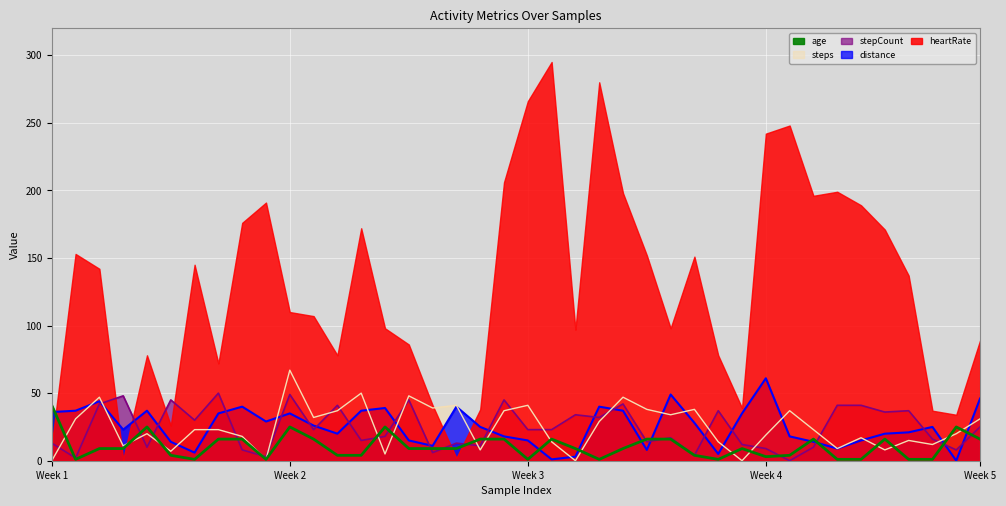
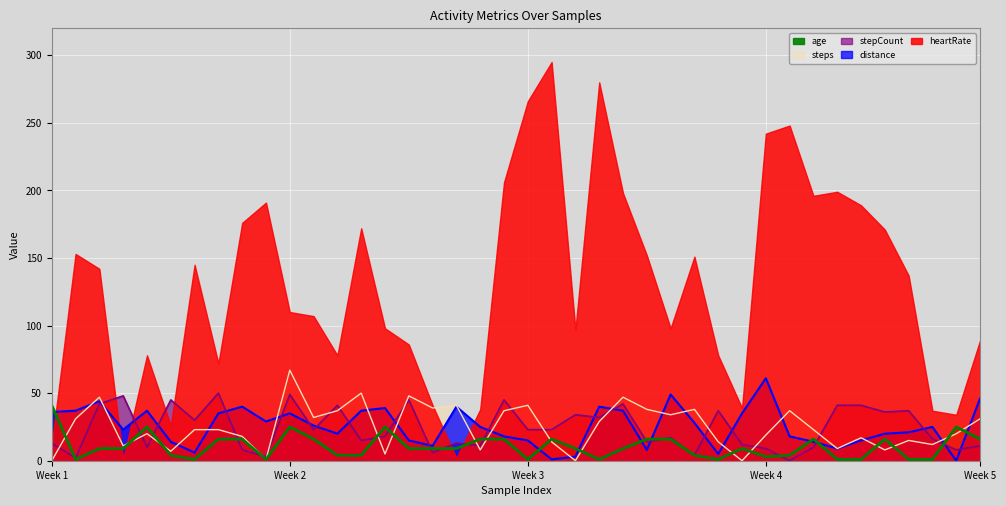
stepCount, Week 5: 25 -> 11
